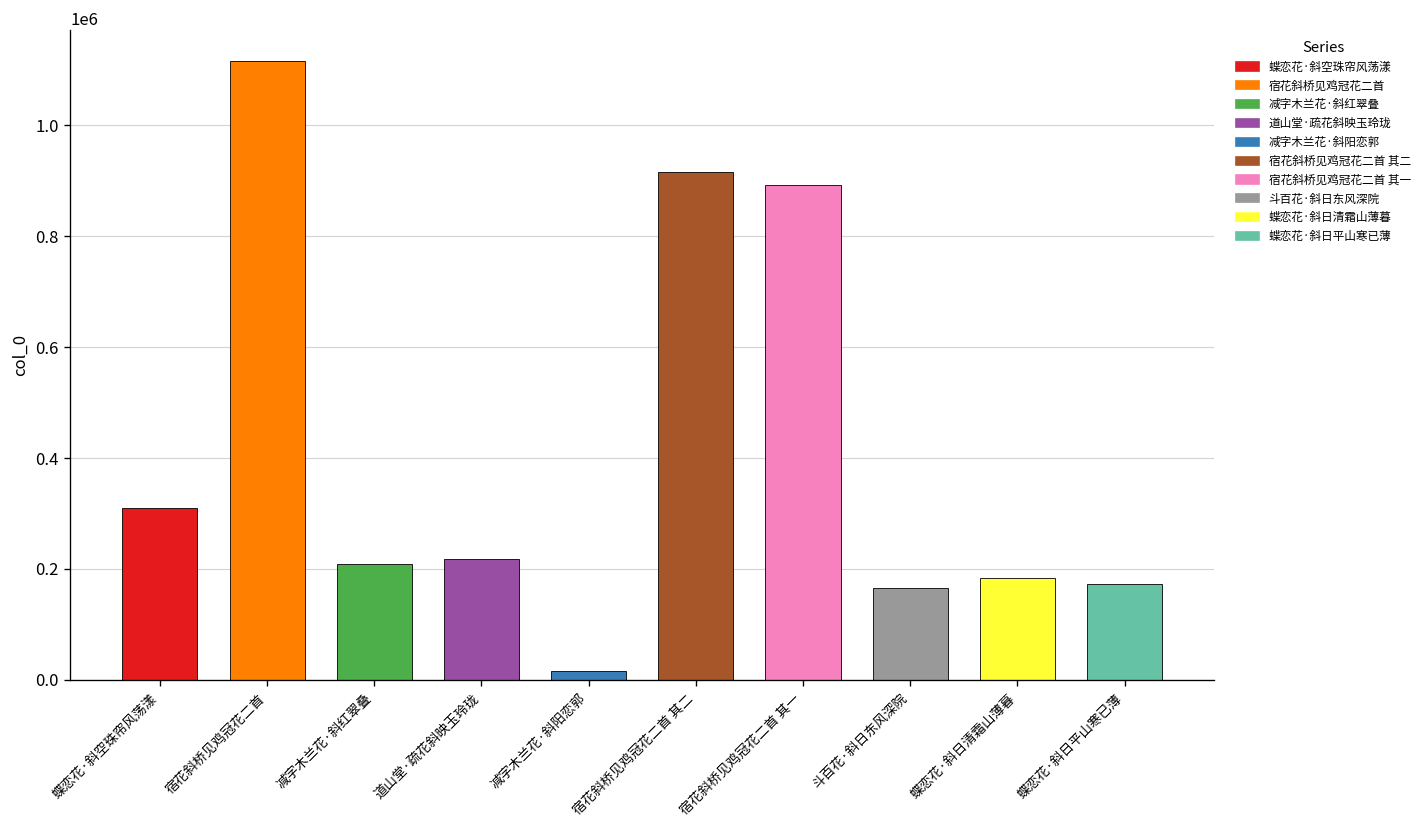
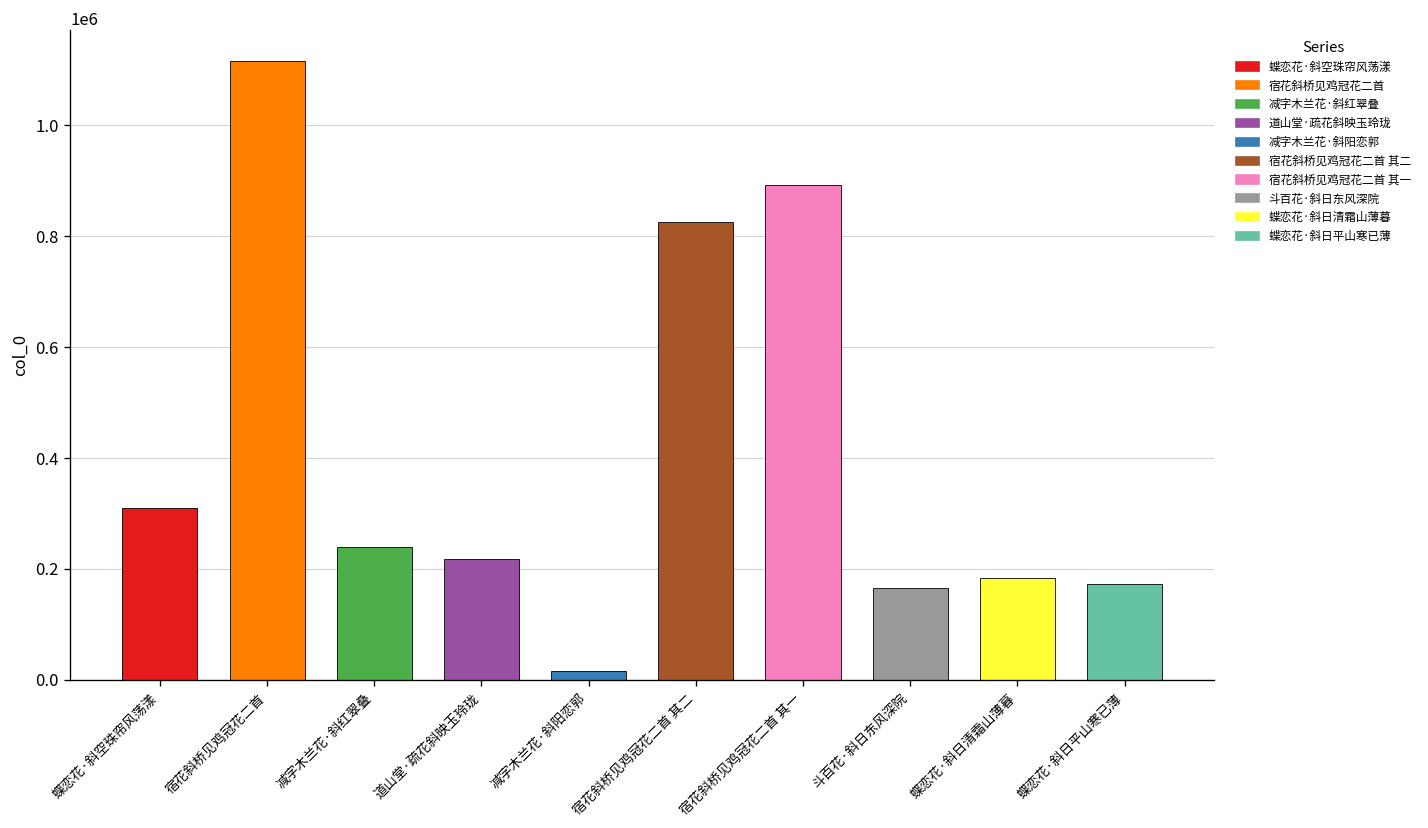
减字木兰花·斜红翠叠: 210000 -> 240000
宿花斜桥见鸡冠花二首 其二: 920000 -> 830000
